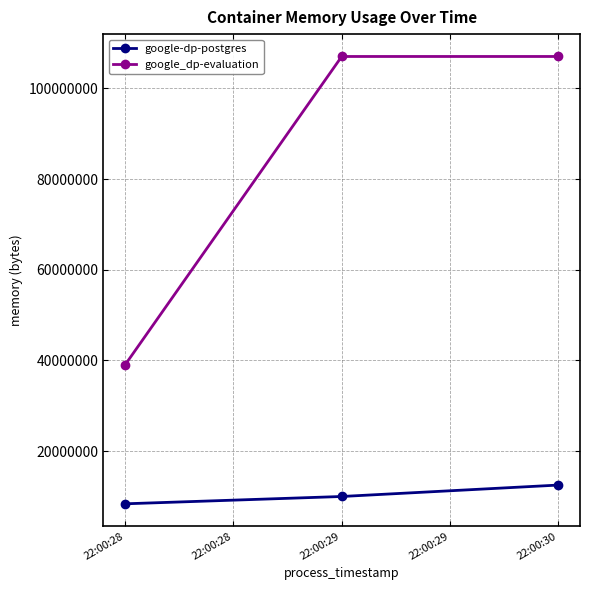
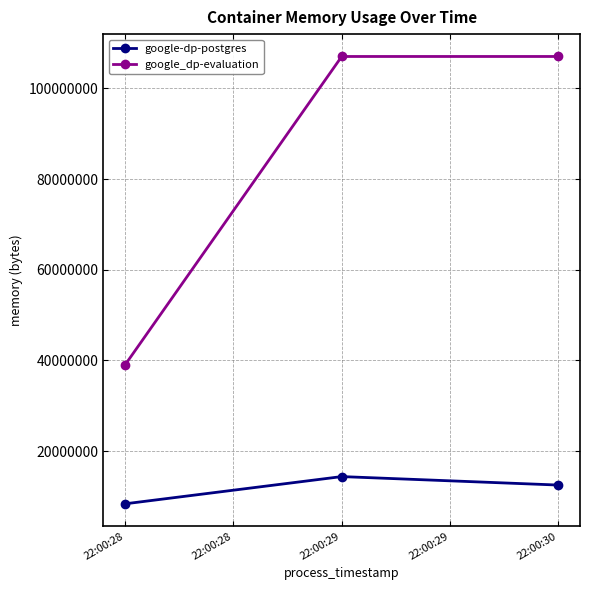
google-dp-postgres, 22:00:29: 10000000 -> 14000000
